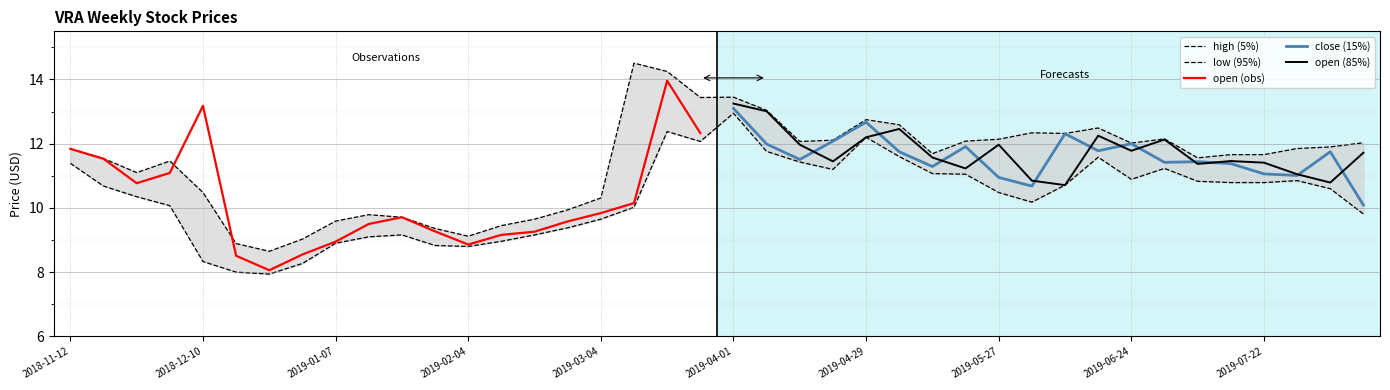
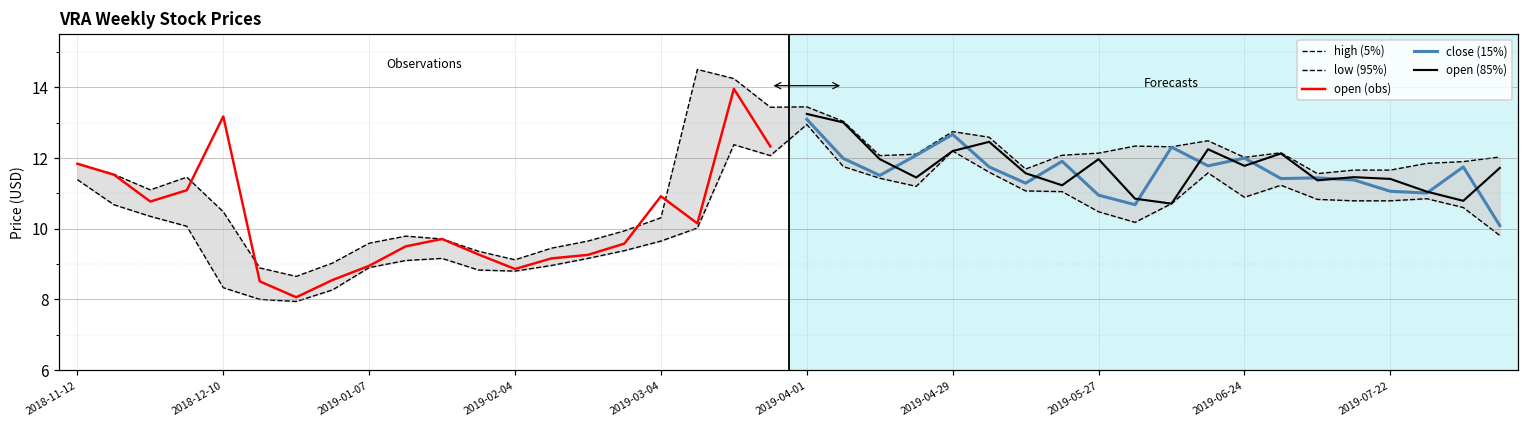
open (obs), 2019-03-04: 9.8 -> 10.9
